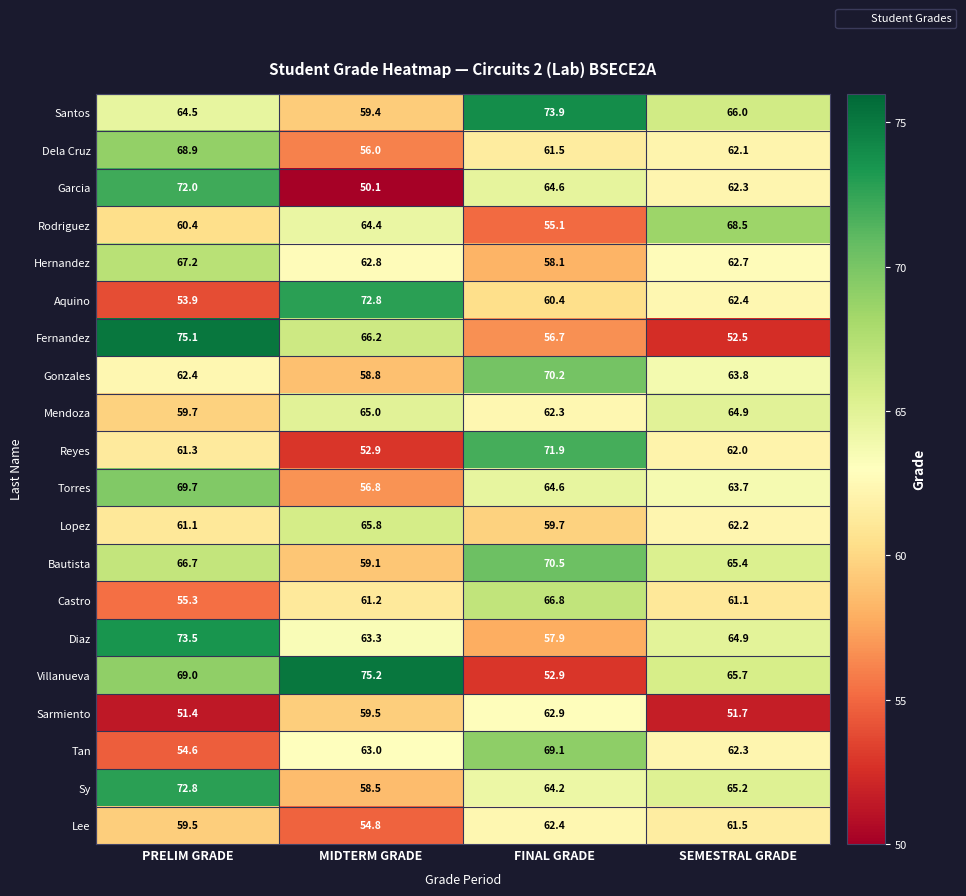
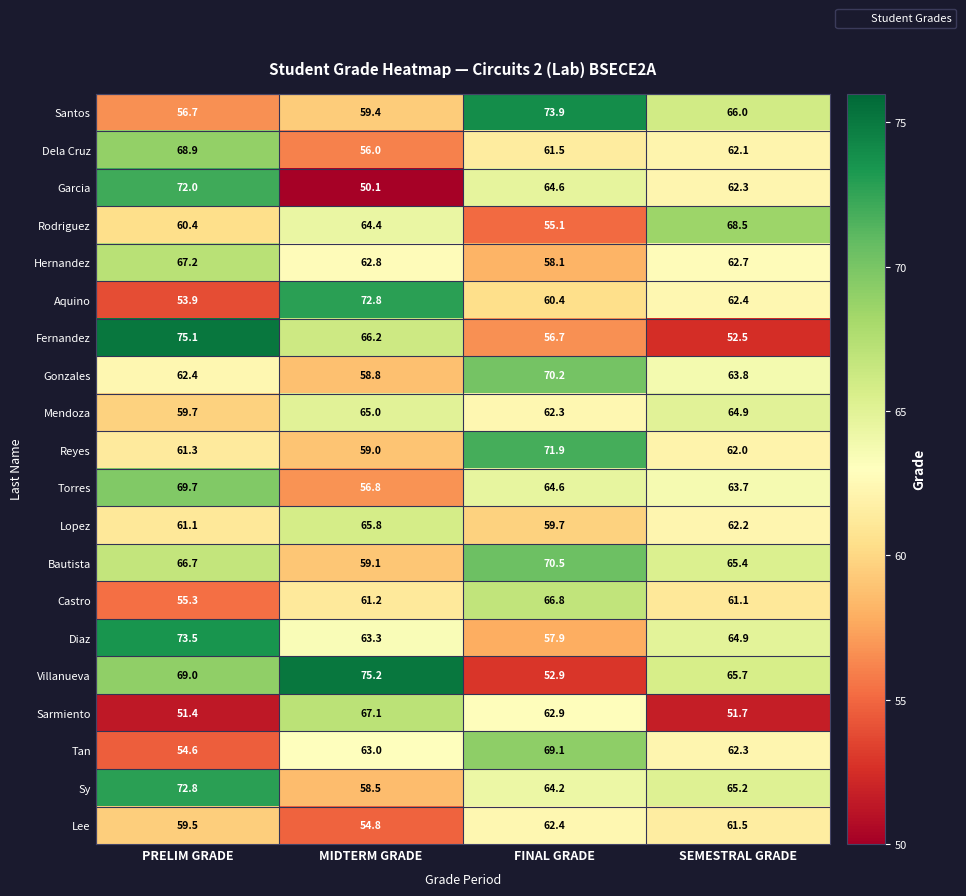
Santos, PRELIM GRADE: 64.5 -> 56.7
Reyes, MIDTERM GRADE: 52.9 -> 59.0
Sarmiento, MIDTERM GRADE: 59.5 -> 67.1
